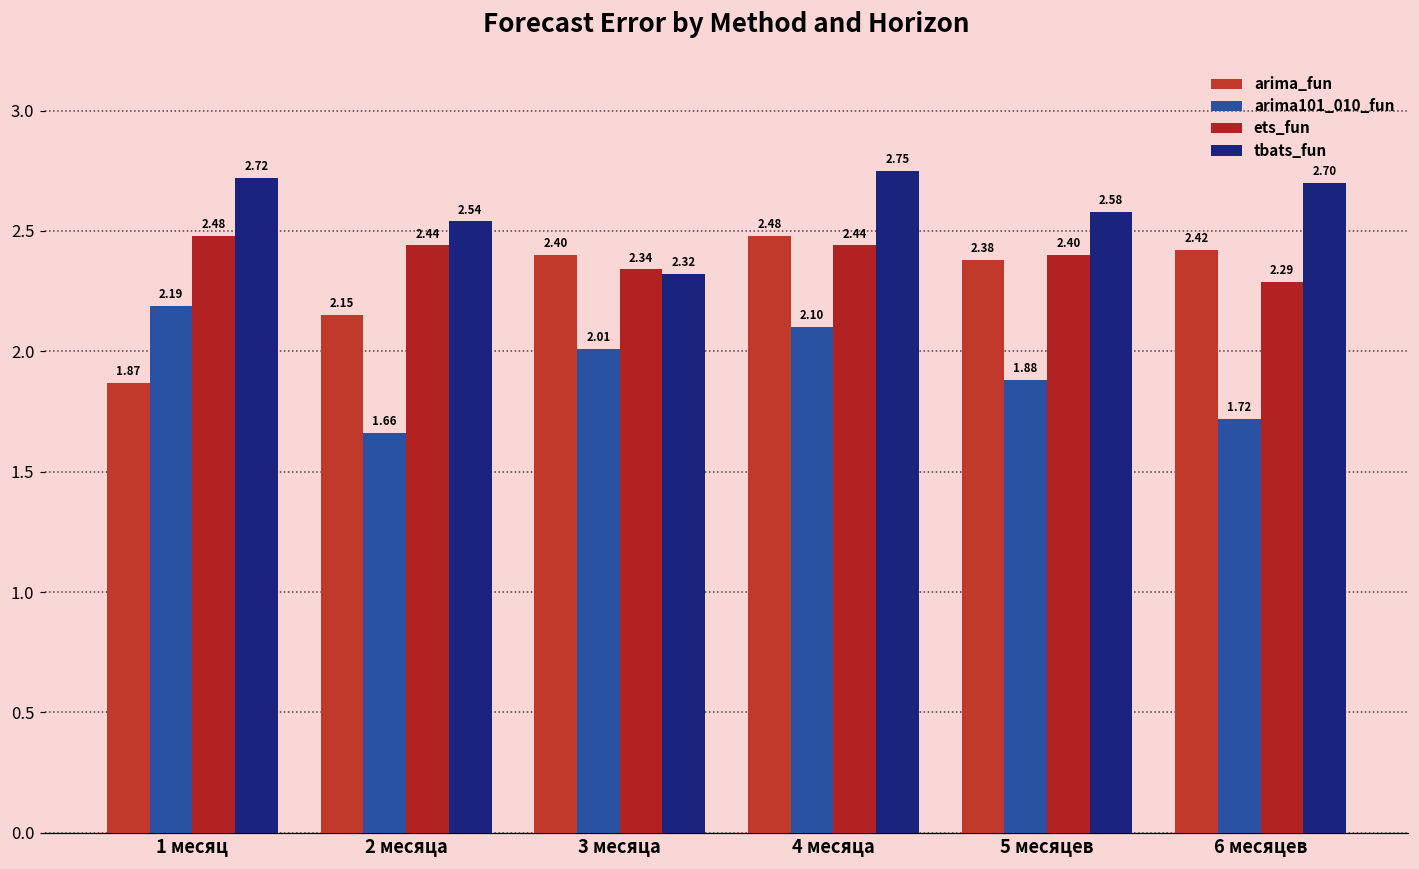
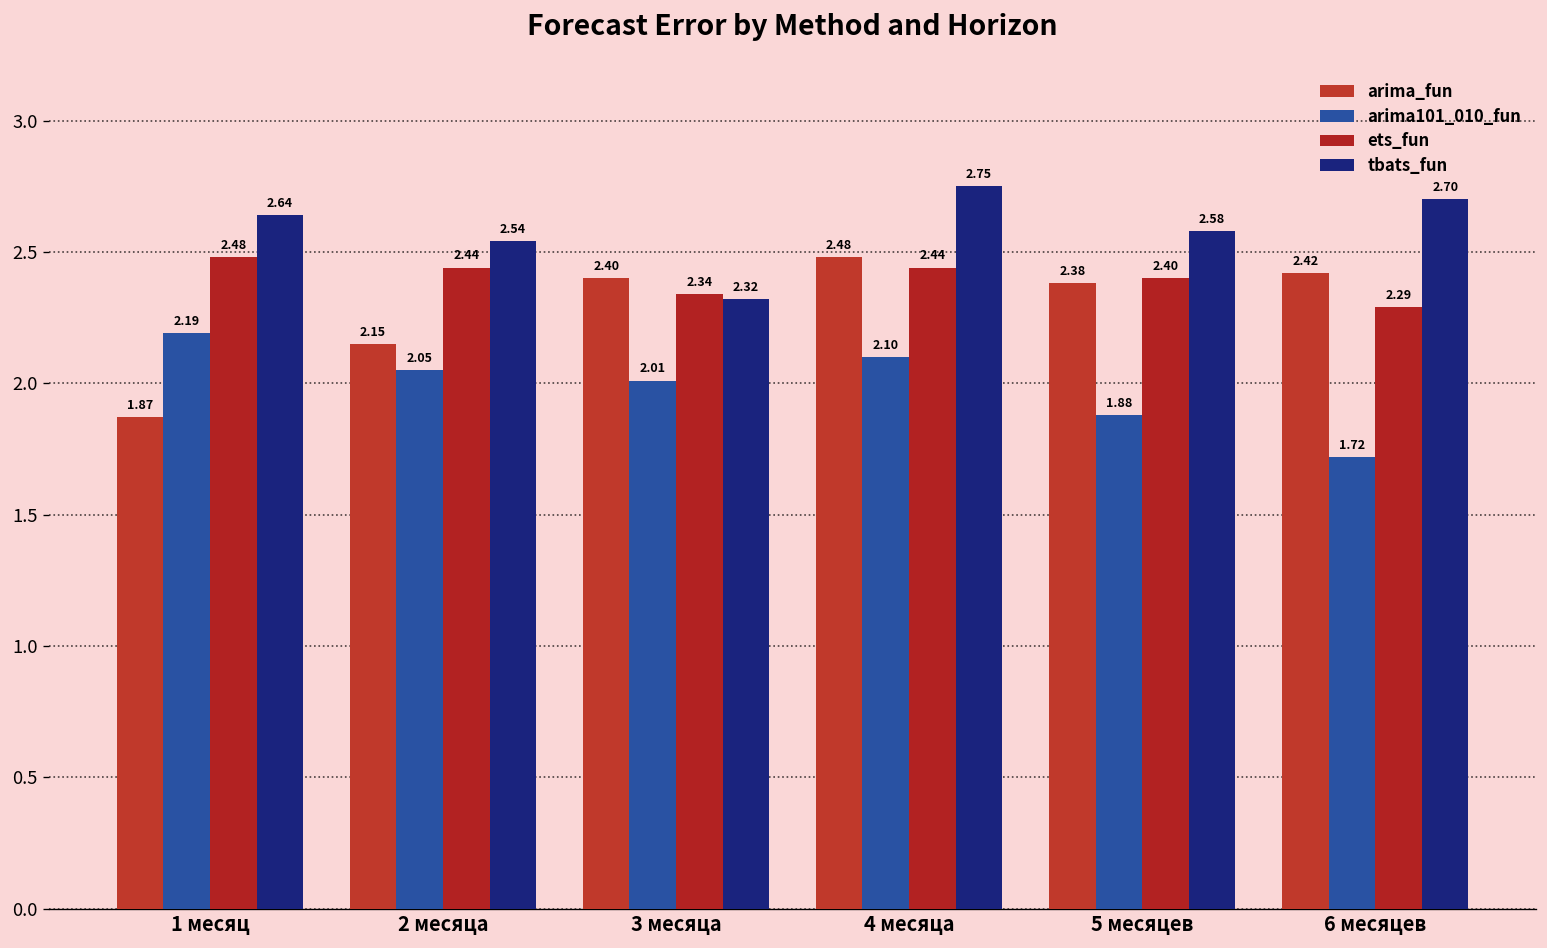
tbats_fun, 1 месяц: 2.72 -> 2.64
arima101_010_fun, 2 месяца: 1.66 -> 2.05
